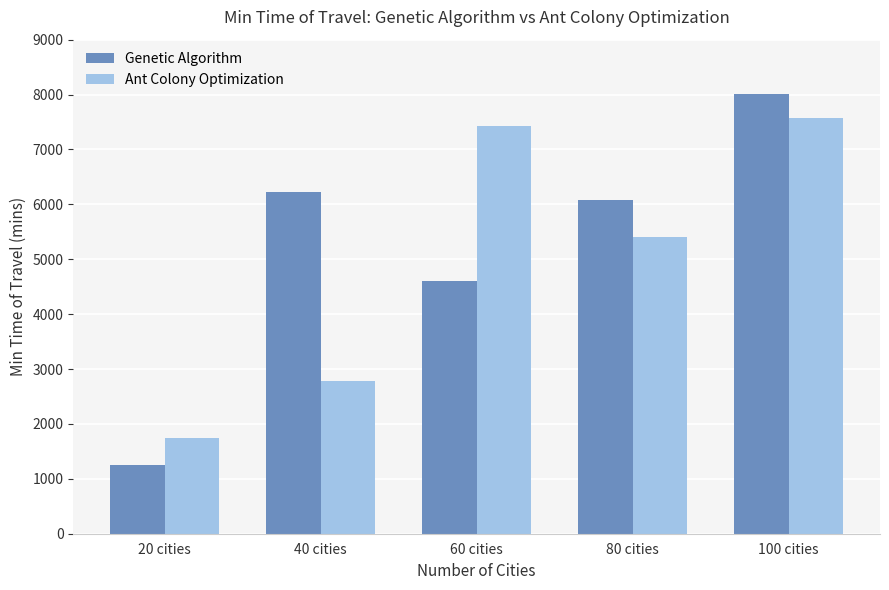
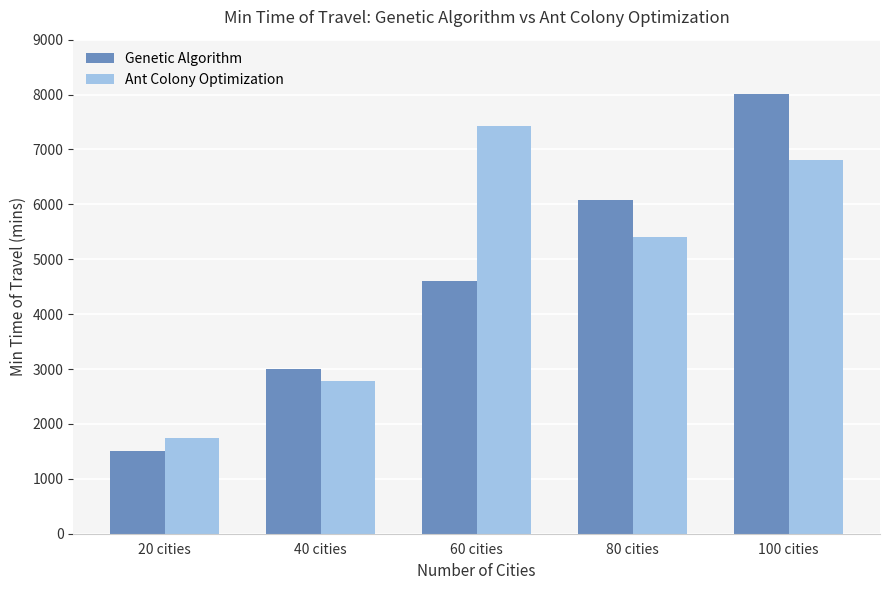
Genetic Algorithm, 20 cities: 1200 -> 1500
Genetic Algorithm, 40 cities: 6200 -> 3000
Ant Colony Optimization, 100 cities: 7600 -> 6800
